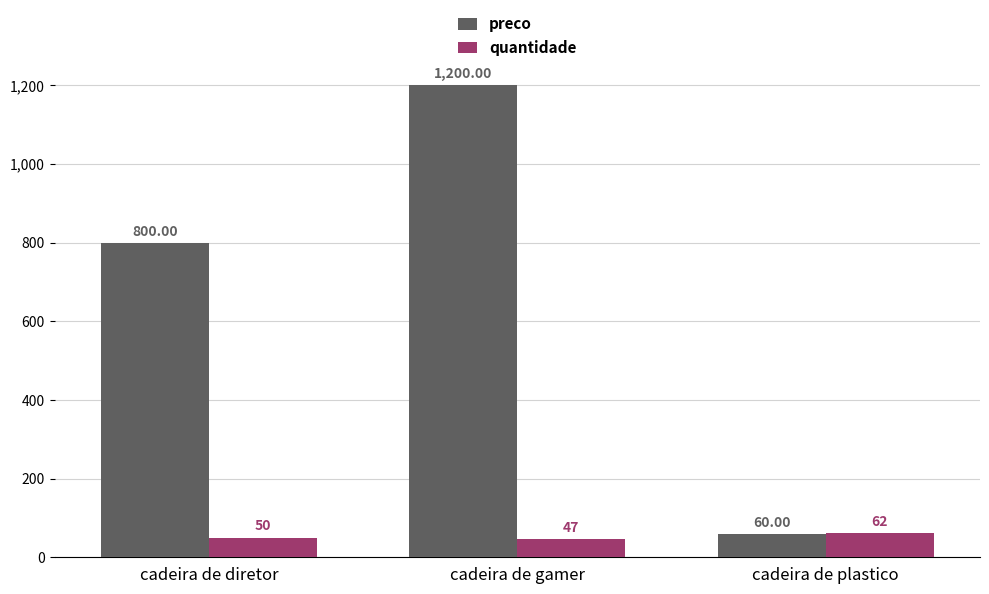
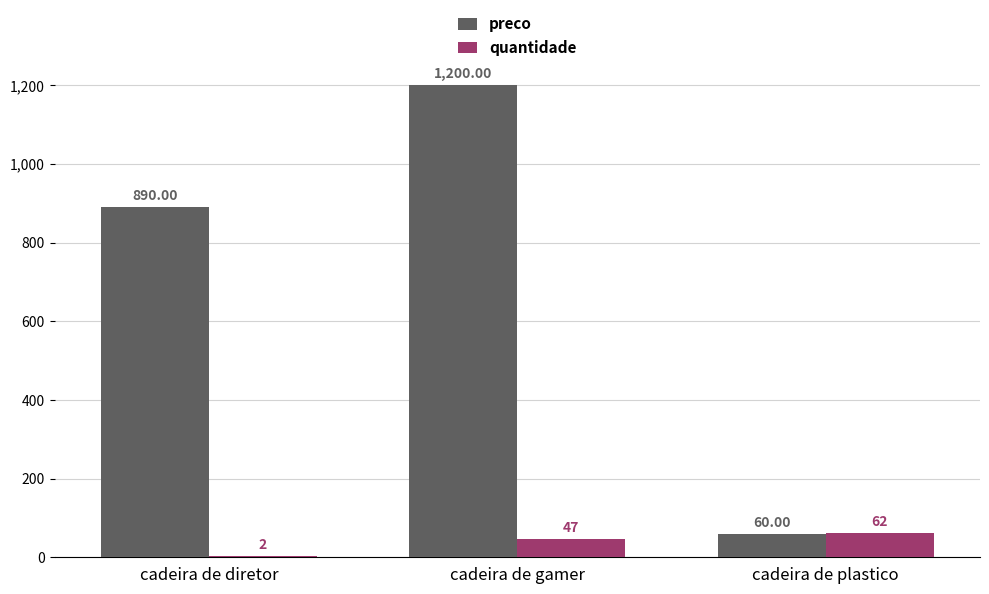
preco, cadeira de diretor: 800.00 -> 890.00
quantidade, cadeira de diretor: 50 -> 2
